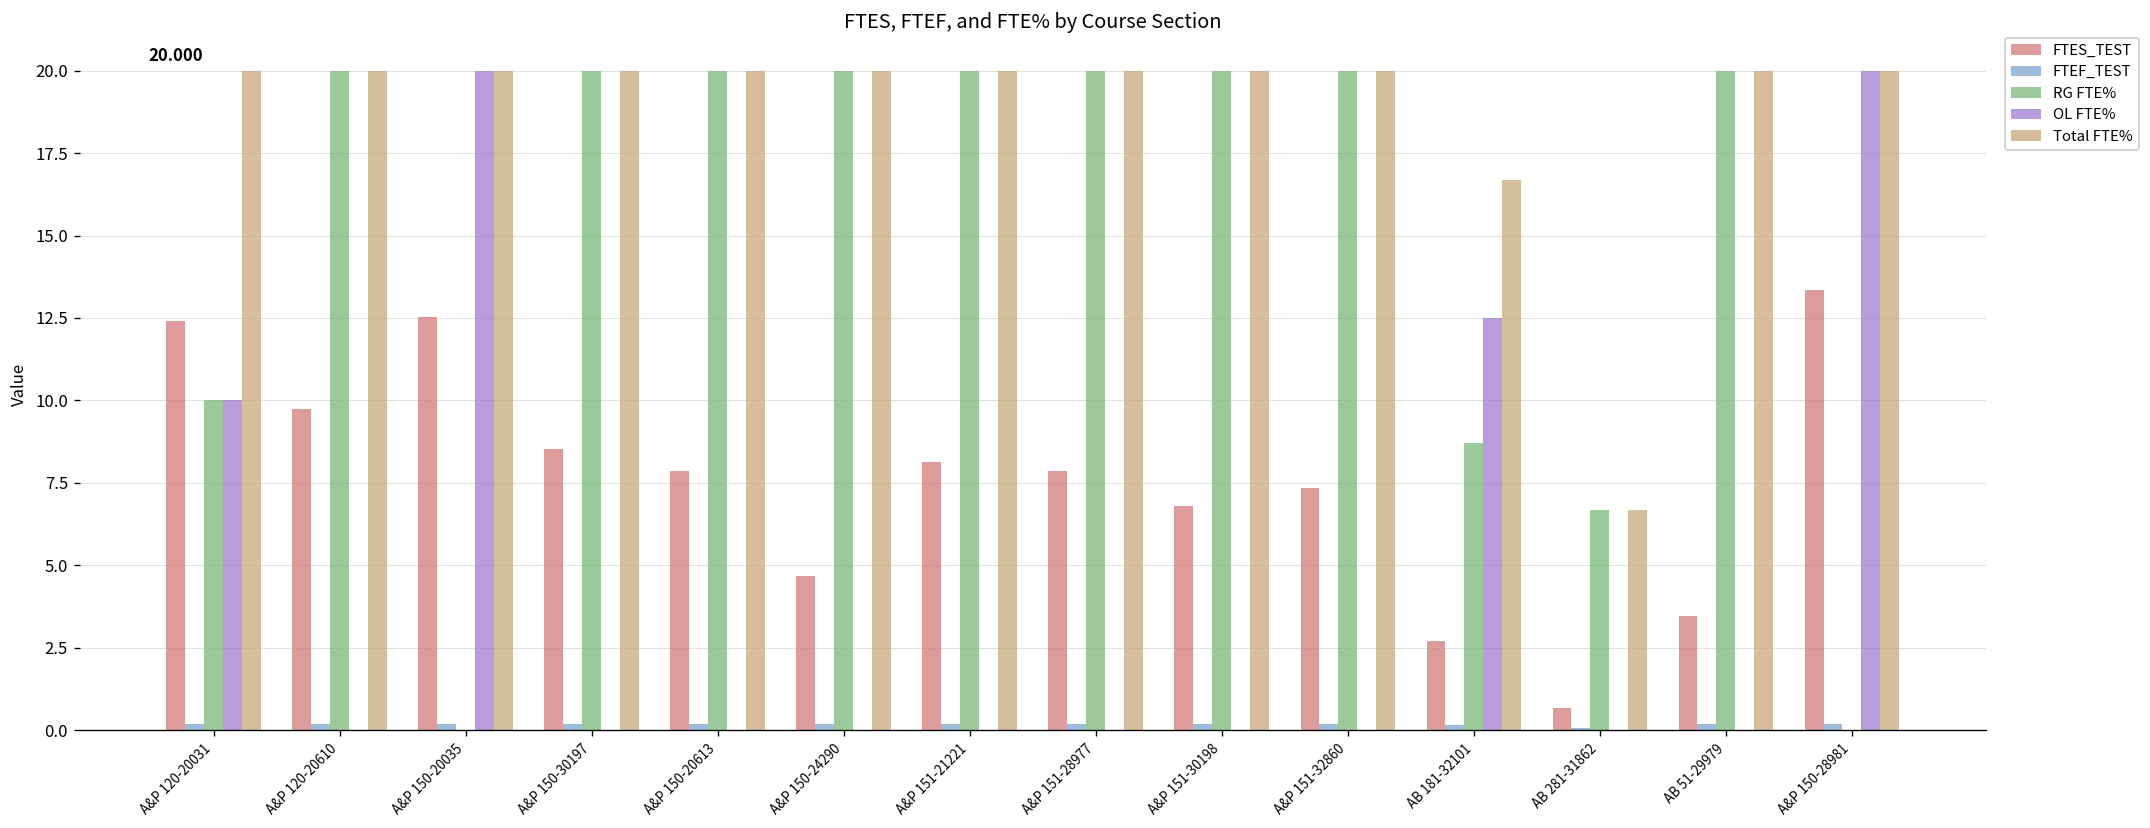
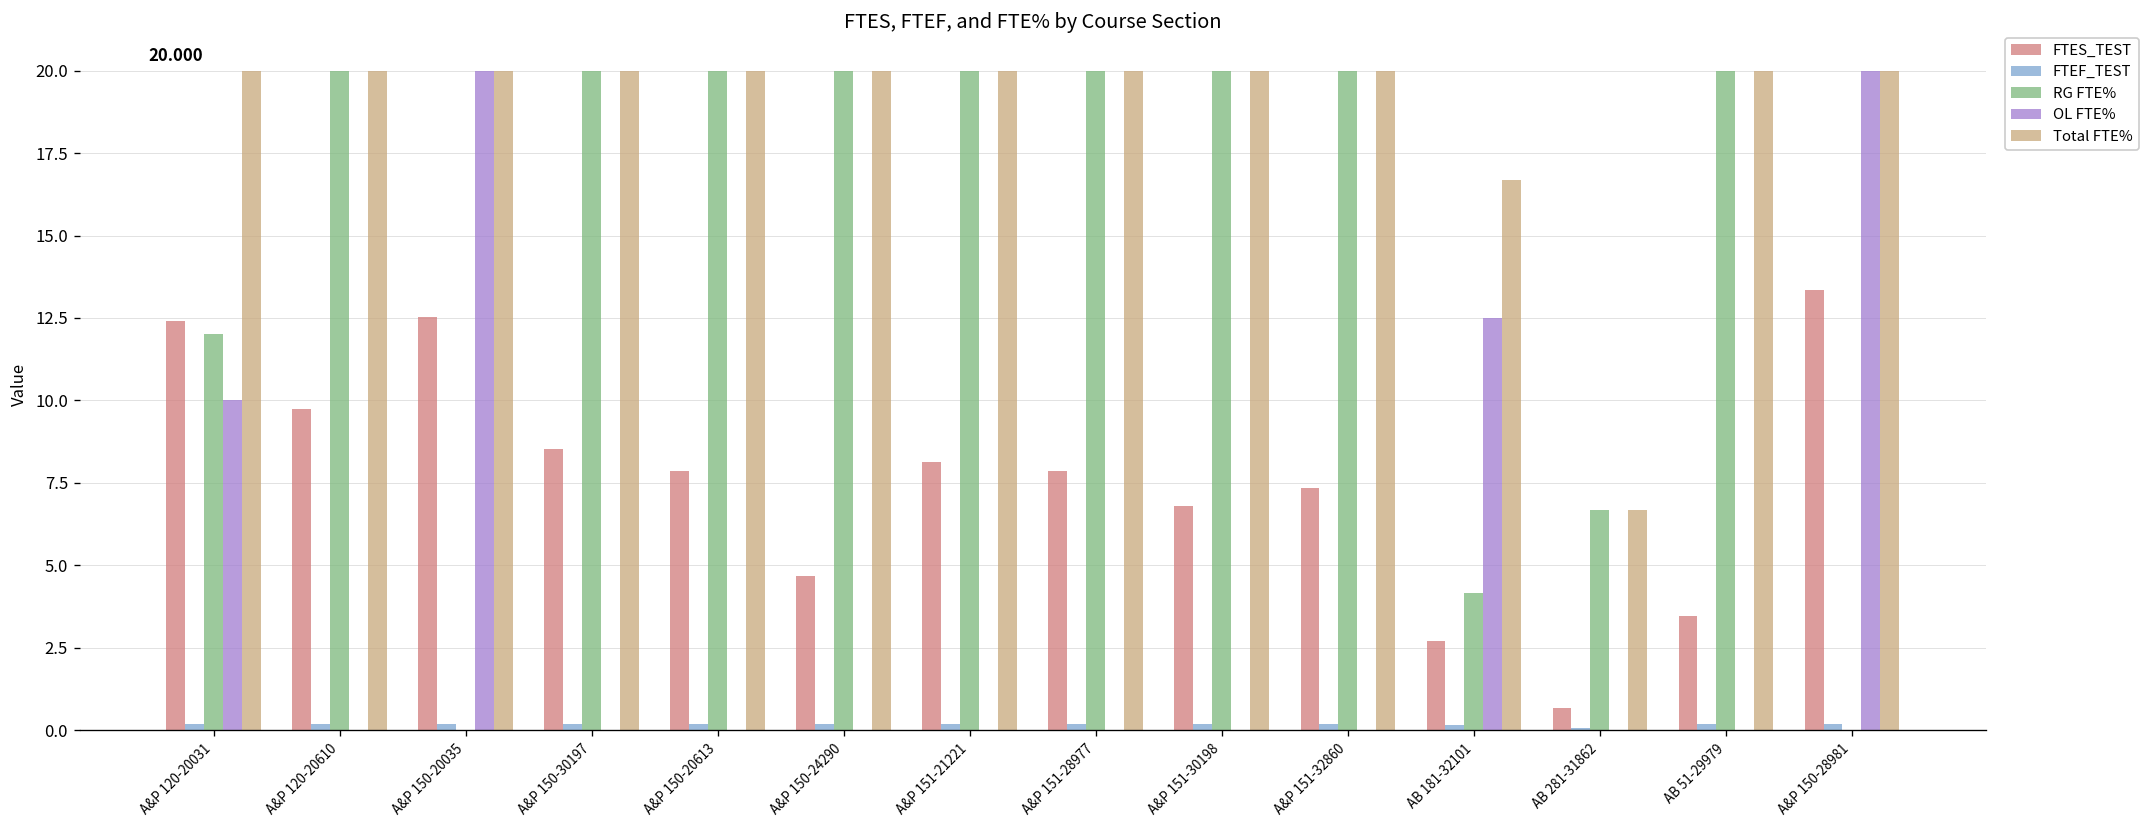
RG FTE%, A&P 120-20031: 10 -> 12
RG FTE%, AB 181-32101: 8.7 -> 4.2
